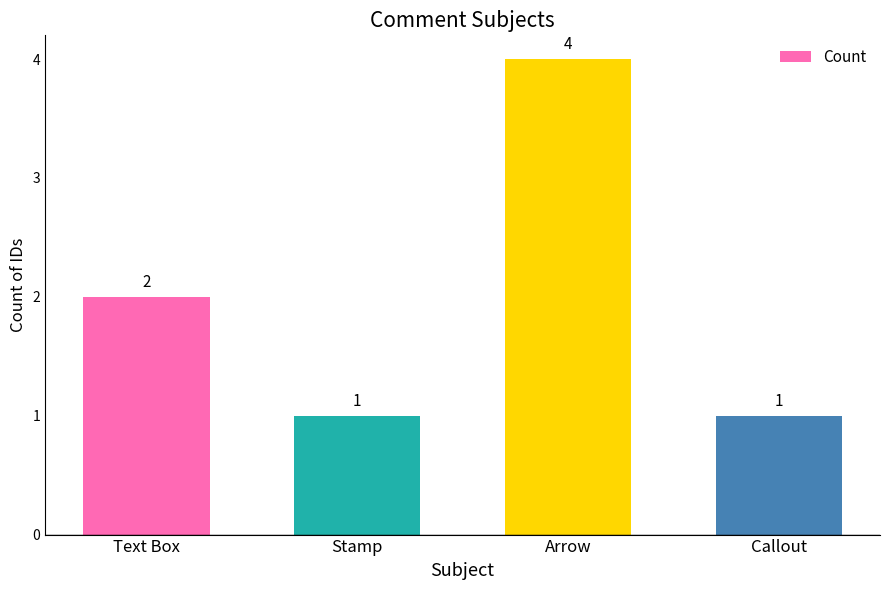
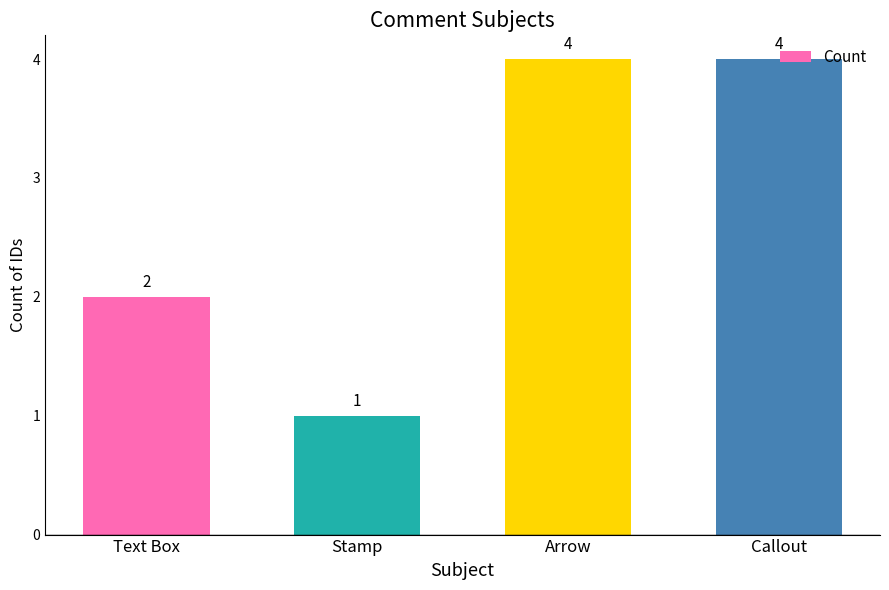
Callout: 1 -> 4
